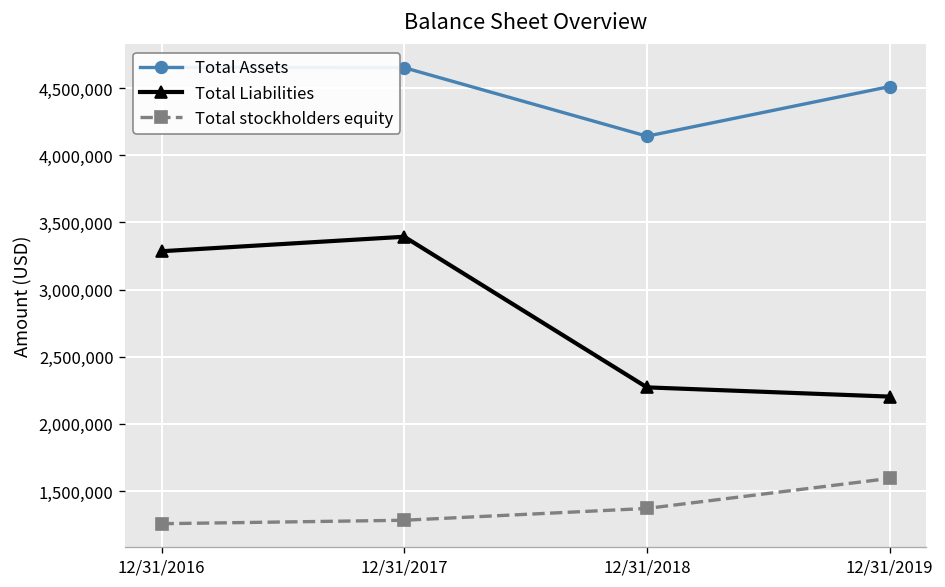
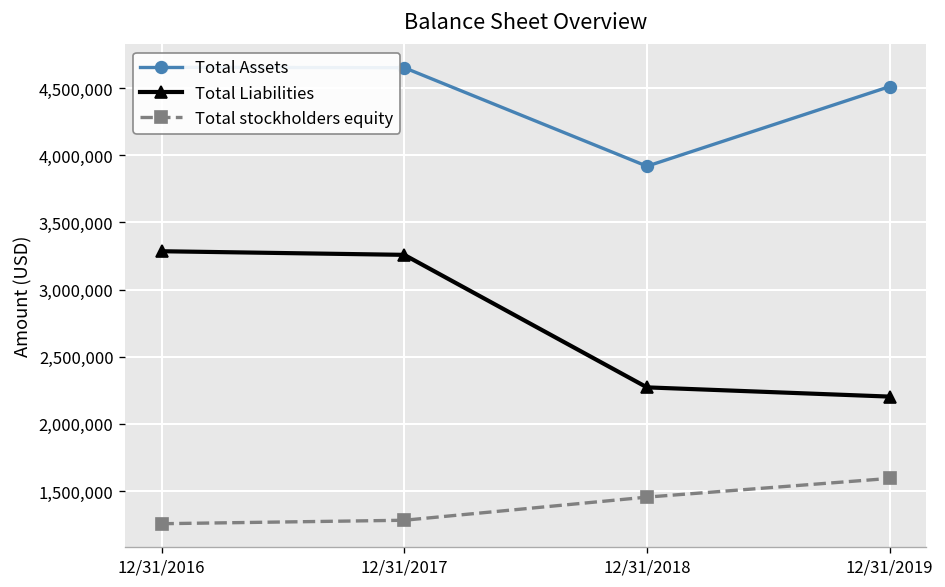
Total Liabilities, 12/31/2017: 3,390,000 -> 3,260,000
Total Assets, 12/31/2018: 4,140,000 -> 3,920,000
Total stockholders equity, 12/31/2018: 1,370,000 -> 1,450,000
